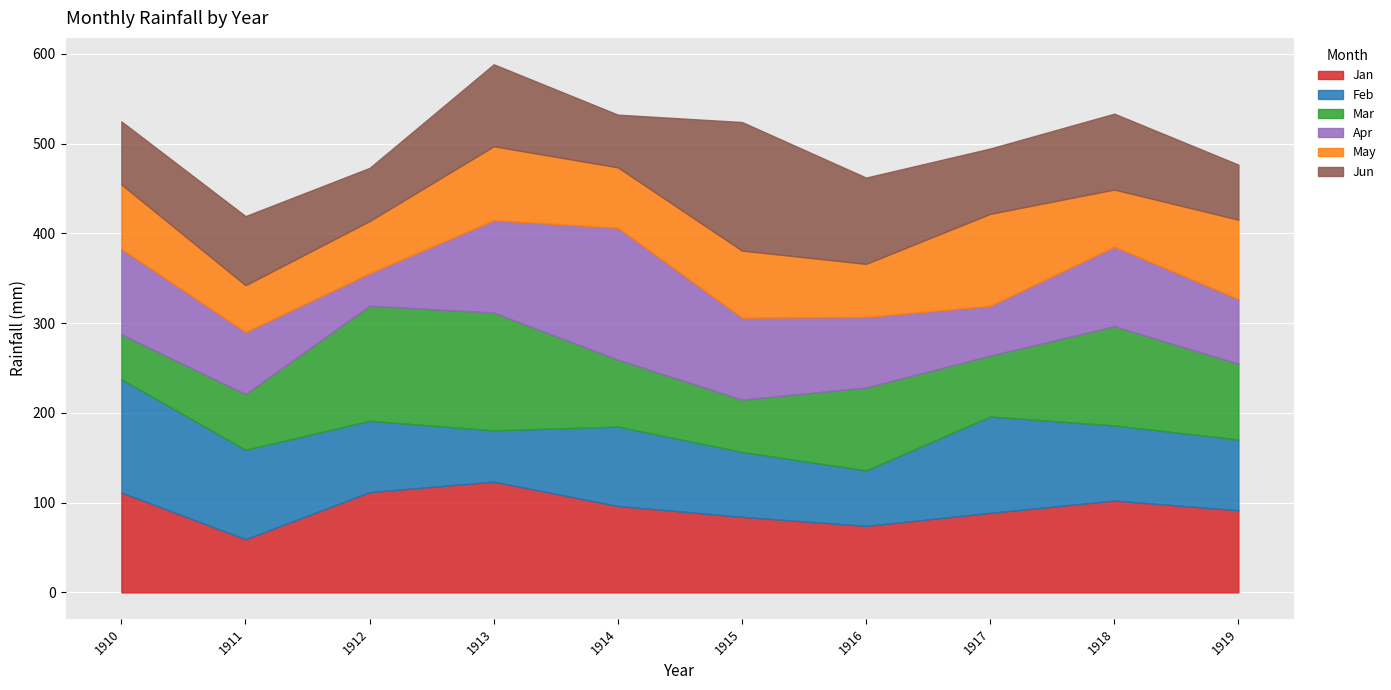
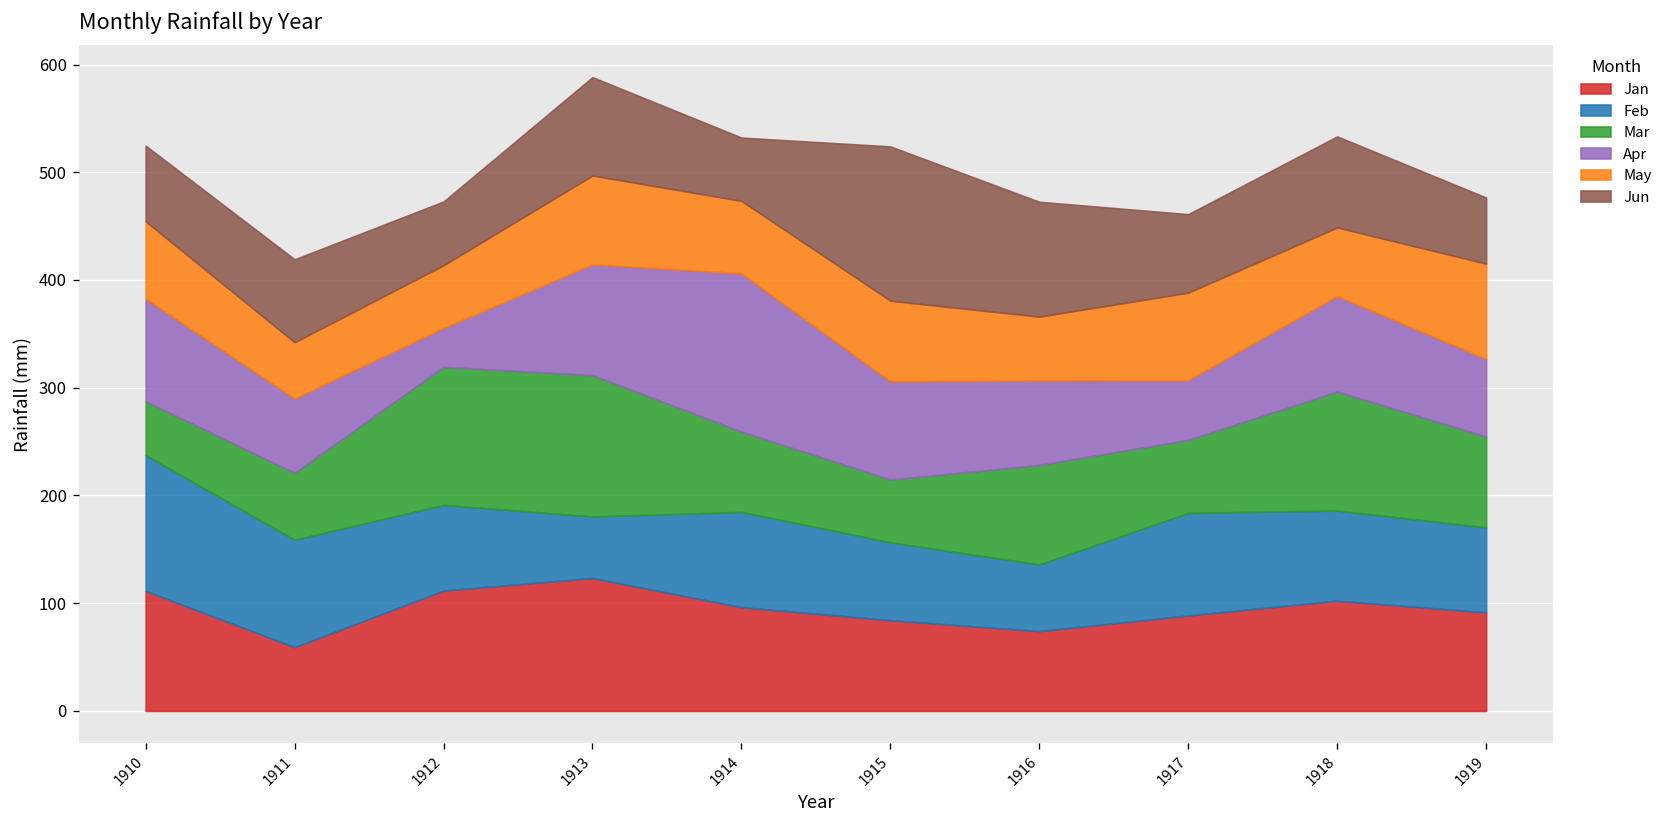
Jun, 1916: 100 -> 110
Feb, 1917: 110 -> 100
May, 1917: 100 -> 80
